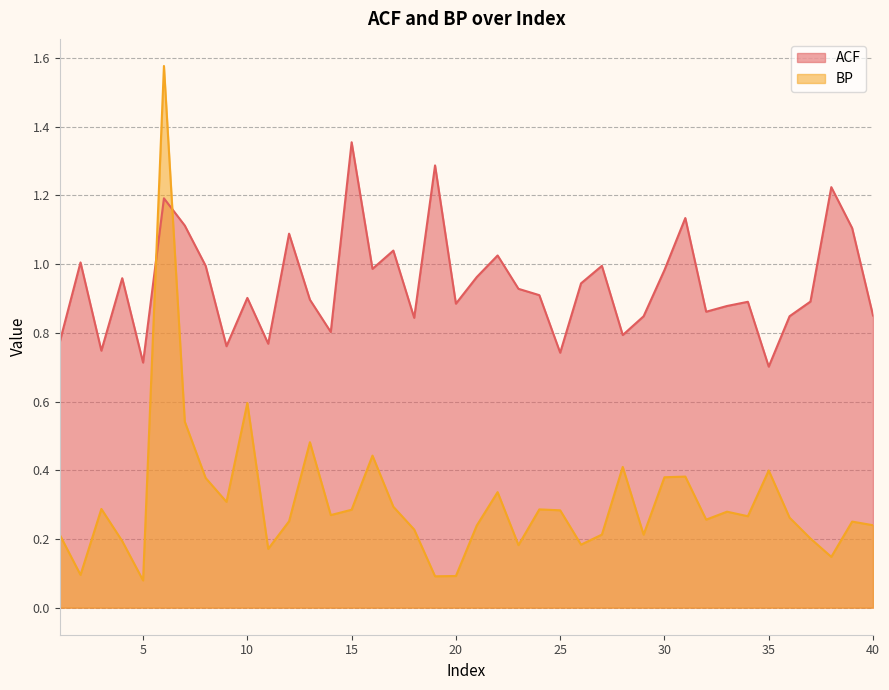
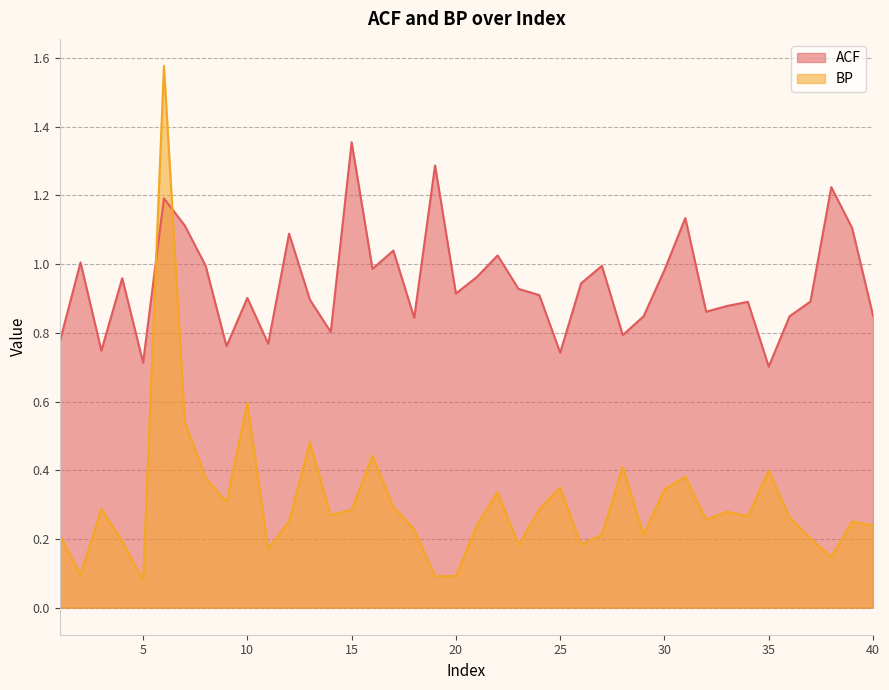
ACF, 20: 0.88 -> 0.91
BP, 25: 0.28 -> 0.35
BP, 30: 0.38 -> 0.34
